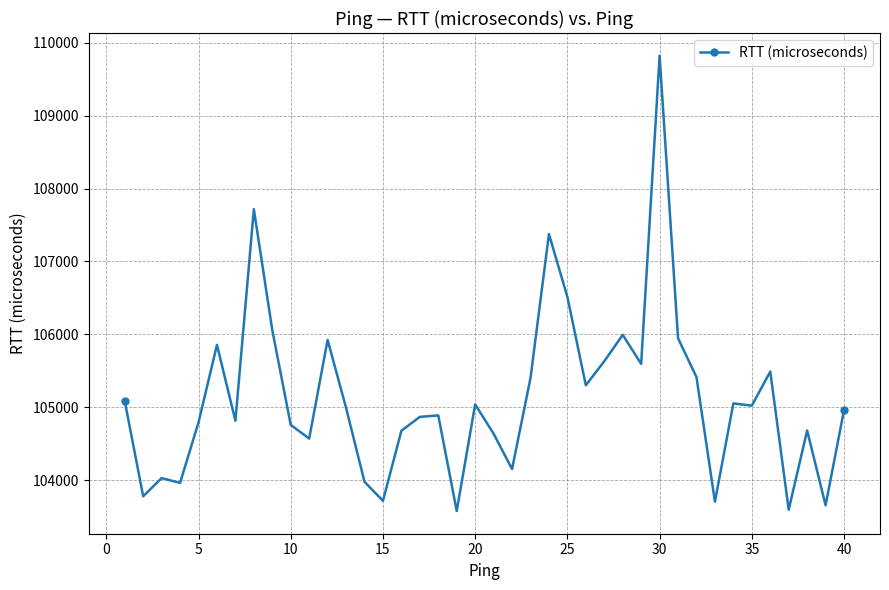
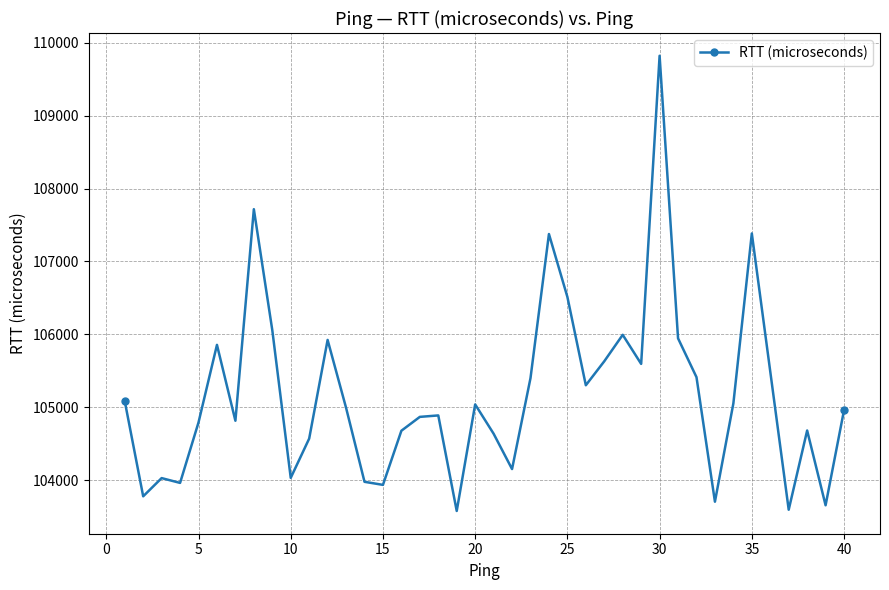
10: 104800 -> 104000
15: 103700 -> 103900
35: 105000 -> 107400
